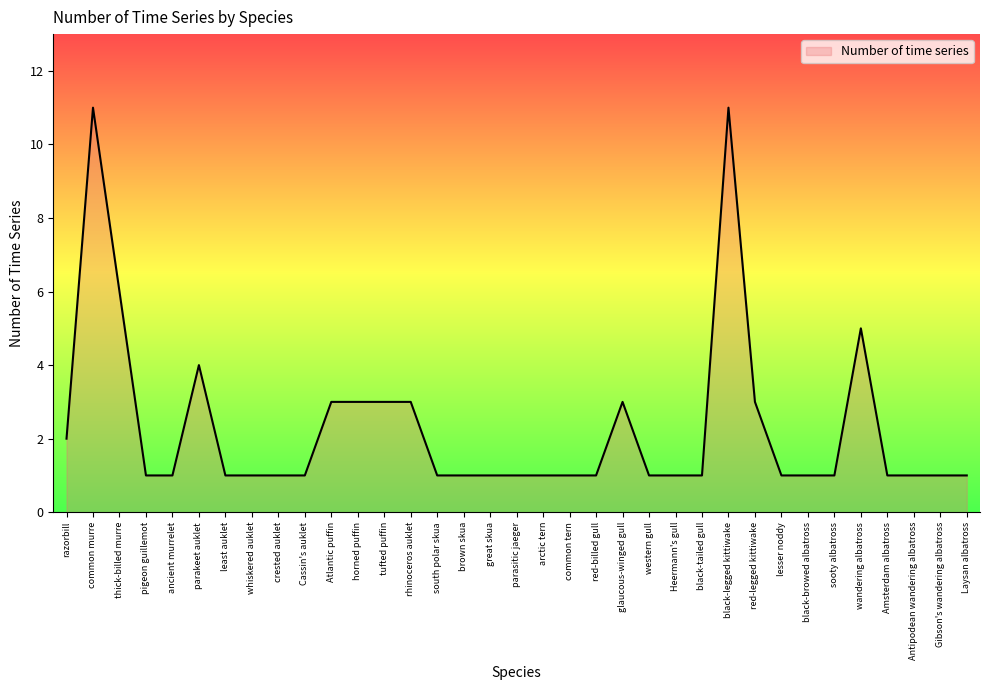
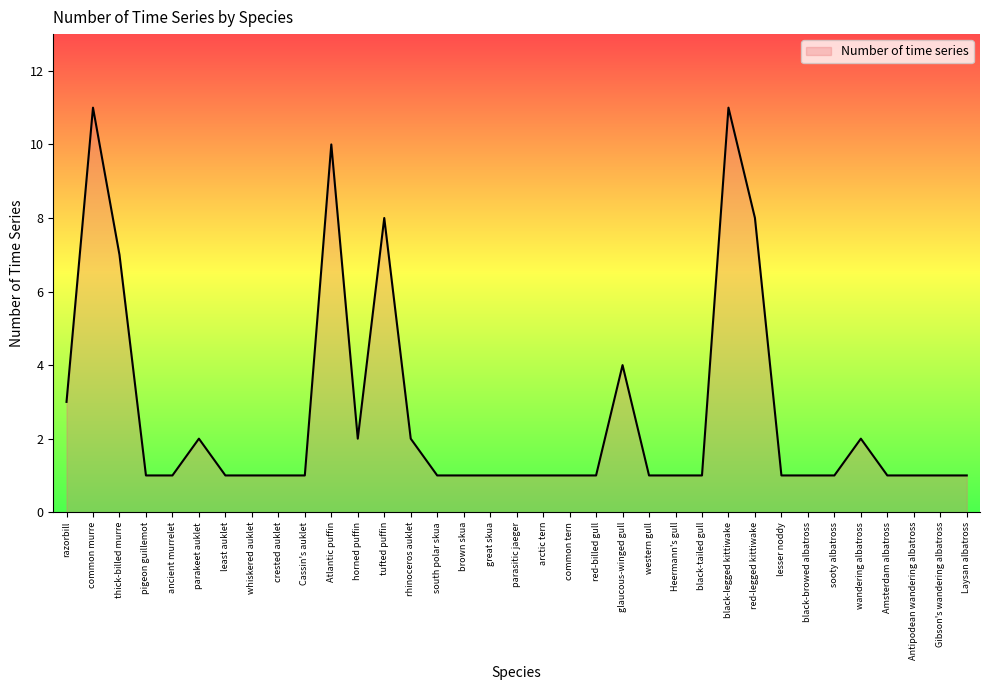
razorbill: 2 -> 3
thick-billed murre: 6 -> 7
parakeet auklet: 4 -> 2
Atlantic puffin: 3 -> 10
horned puffin: 3 -> 2
tufted puffin: 3 -> 8
rhinoceros auklet: 3 -> 2
glaucous-winged gull: 3 -> 4
red-legged kittiwake: 3 -> 8
wandering albatross: 5 -> 2
